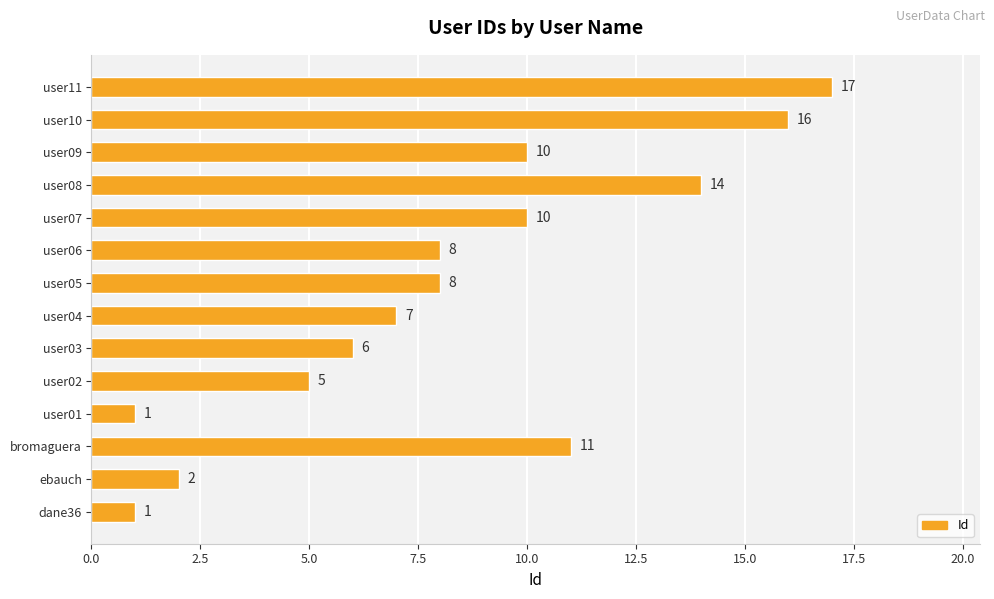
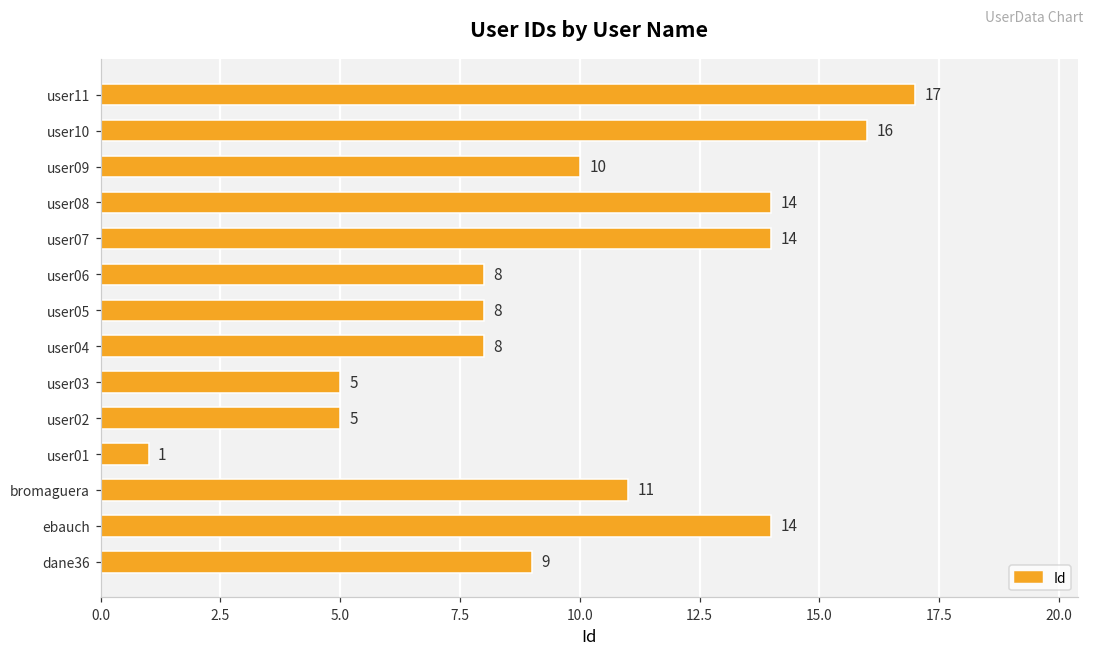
user07: 10 -> 14
user04: 7 -> 8
user03: 6 -> 5
ebauch: 2 -> 14
dane36: 1 -> 9
